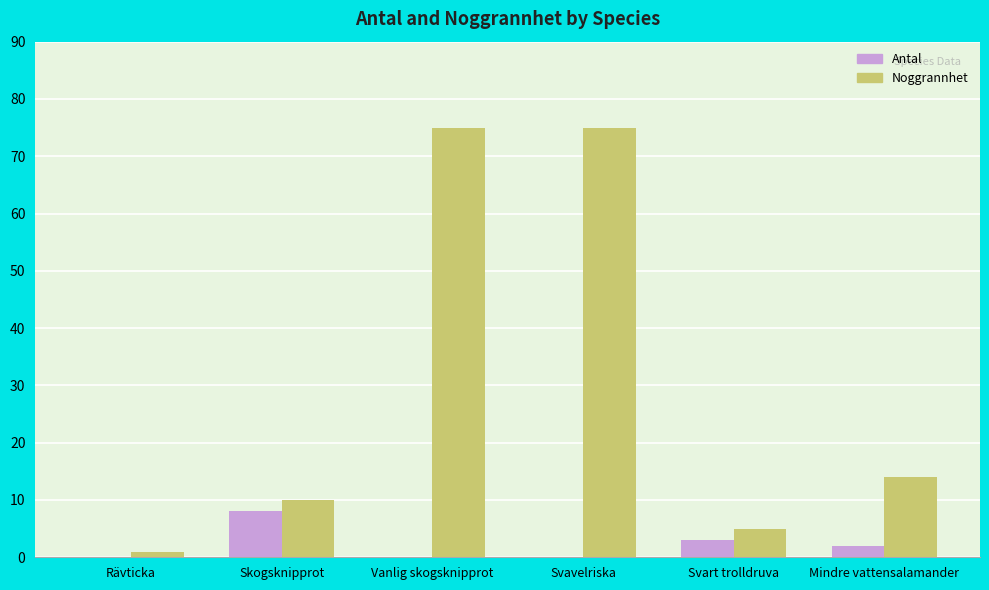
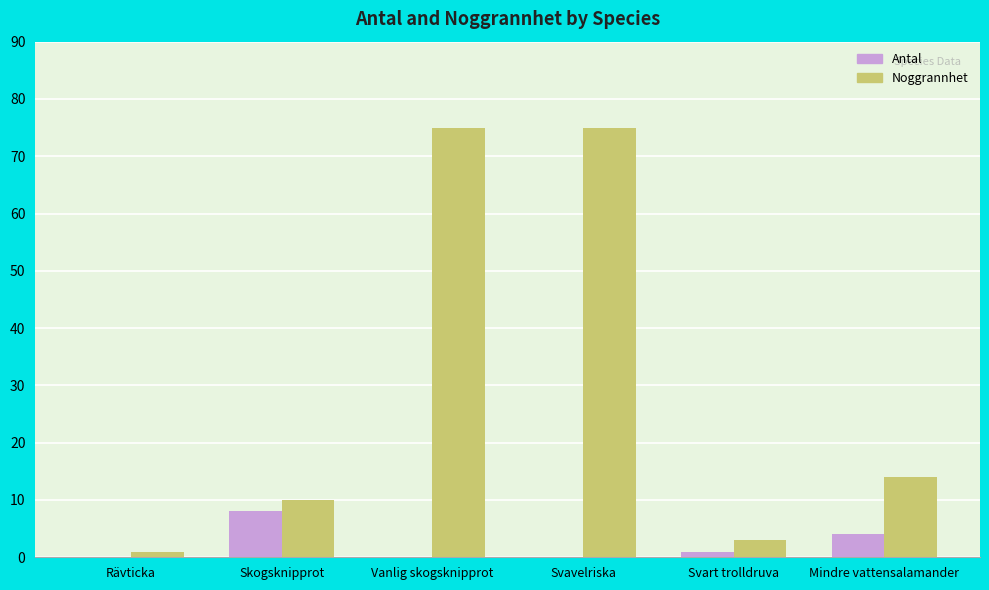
Antal, Svart trolldruva: 3 -> 1
Noggrannhet, Svart trolldruva: 5 -> 3
Antal, Mindre vattensalamander: 2 -> 4
